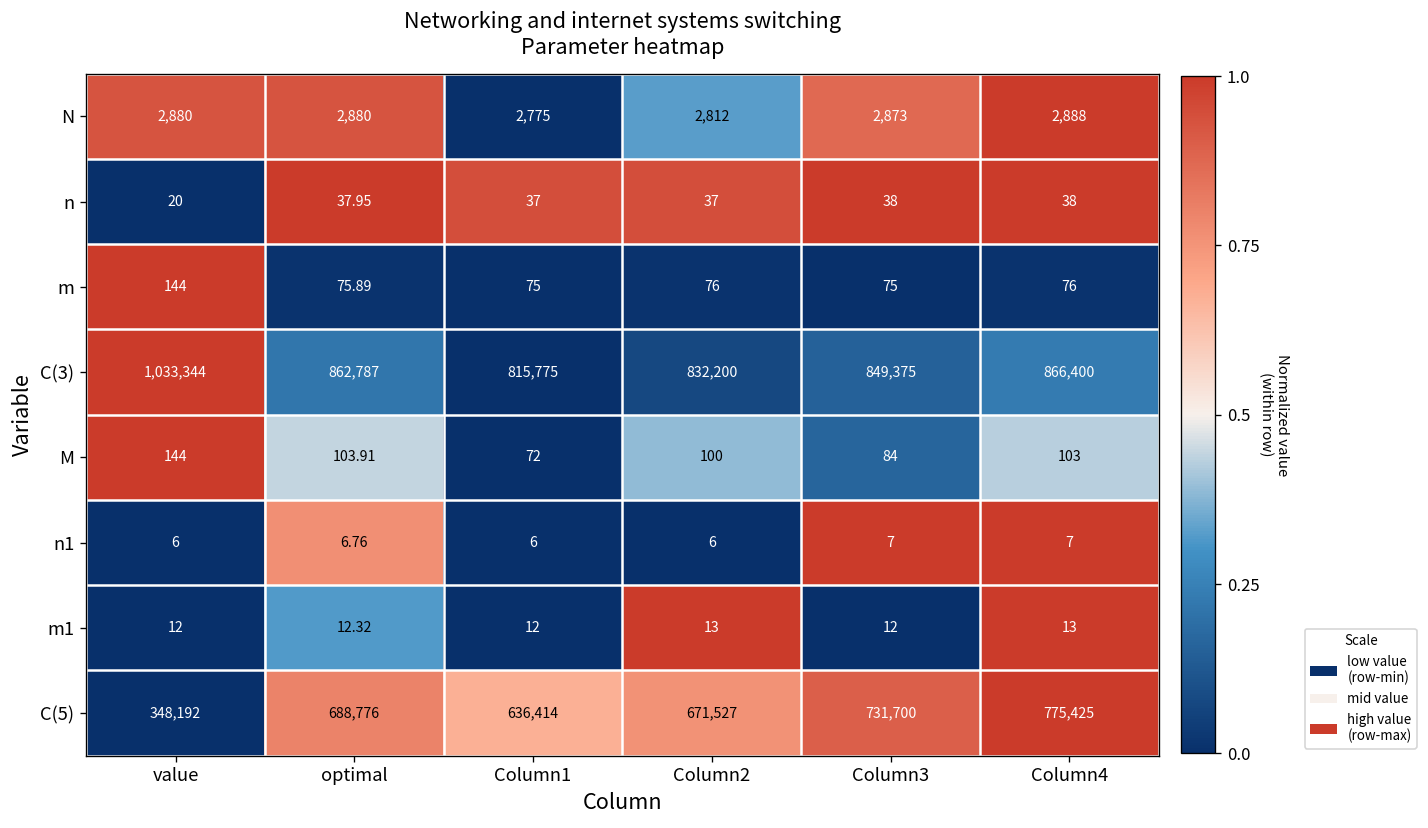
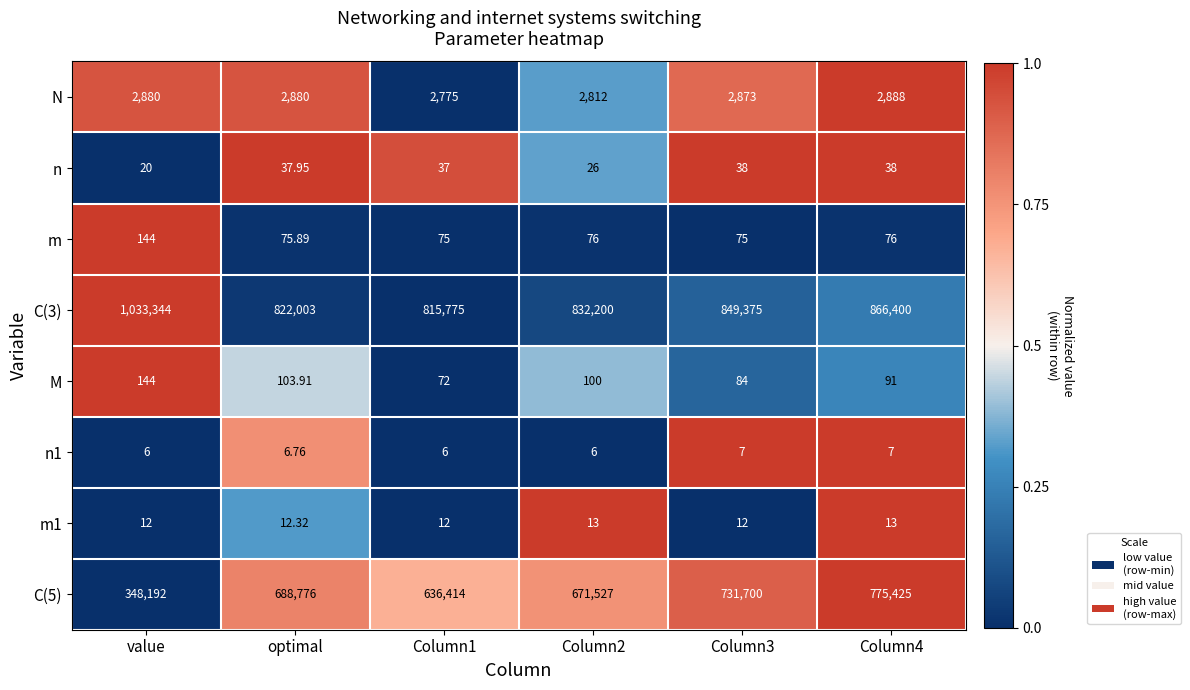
n, Column2: 37 -> 26
C(3), optimal: 862,787 -> 822,003
M, Column4: 103 -> 91
